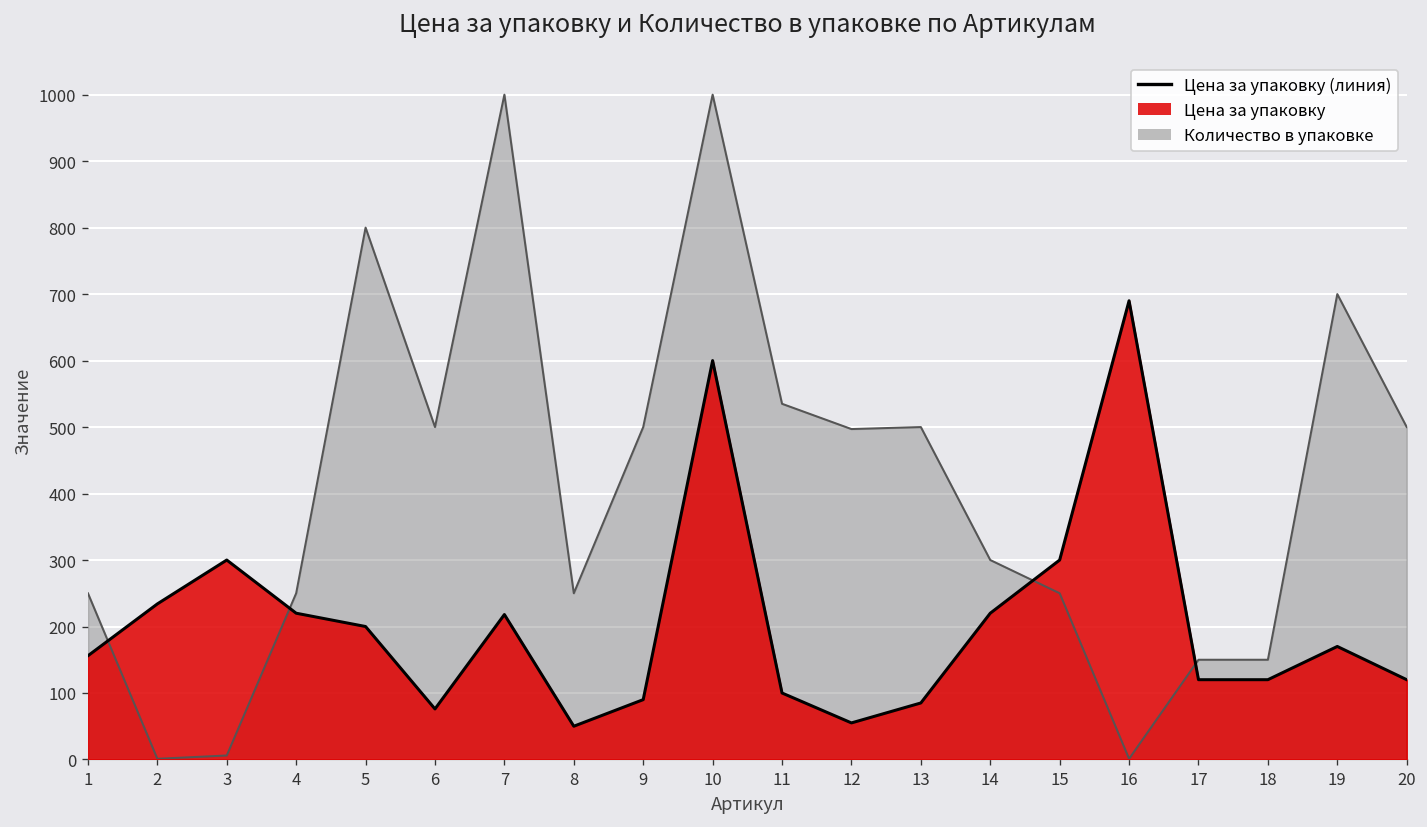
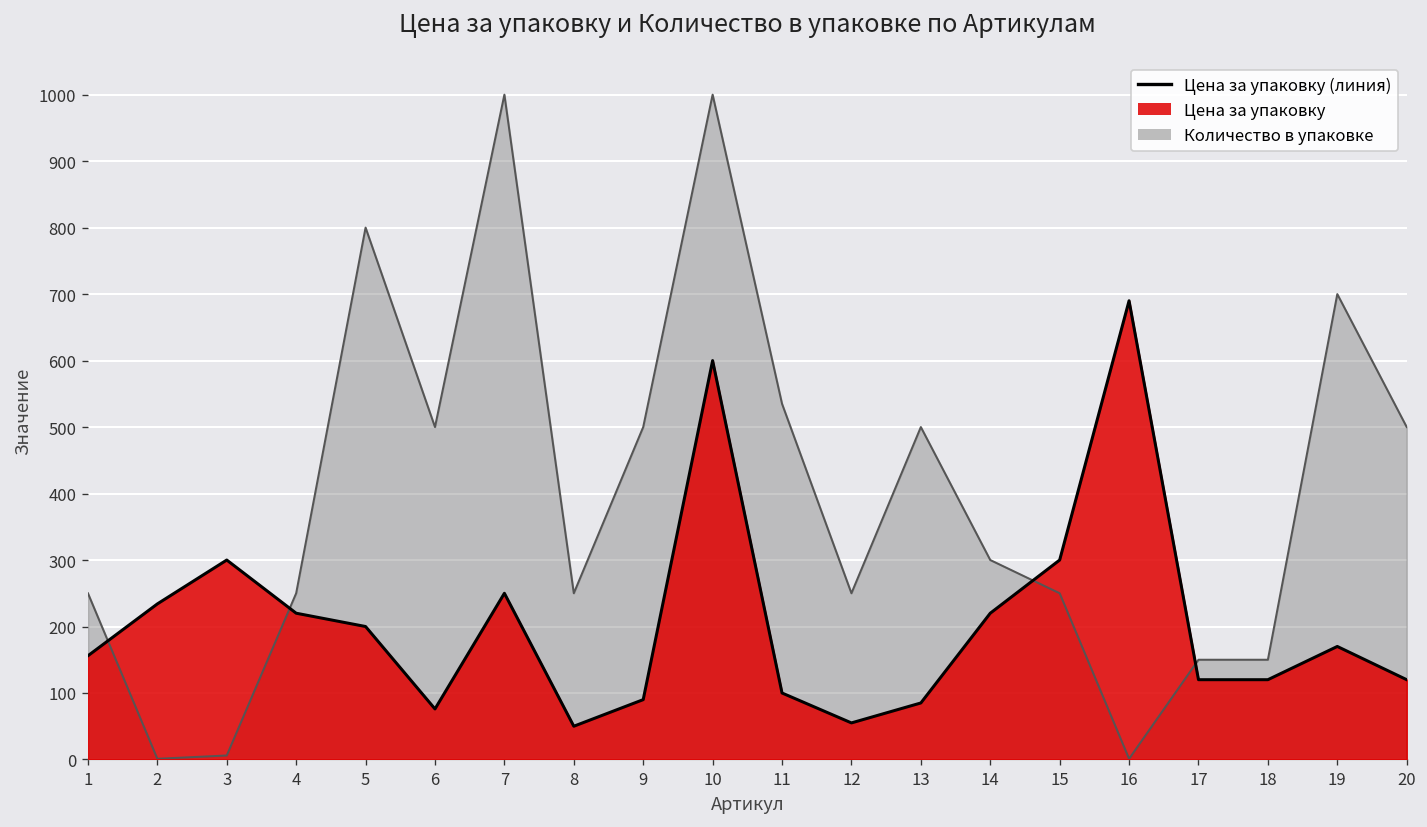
Цена за упаковку, 7: 220 -> 250
Количество в упаковке, 12: 500 -> 250
